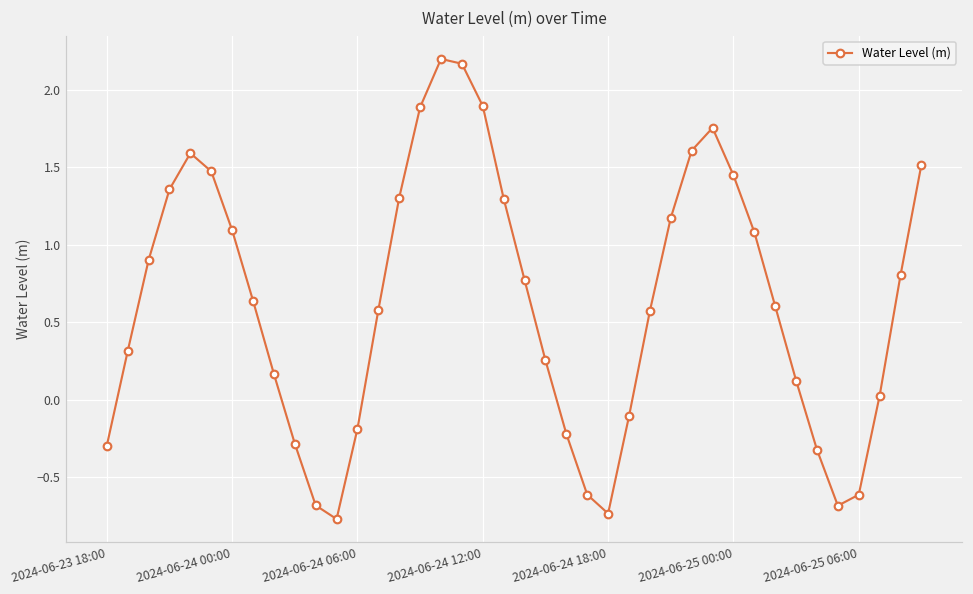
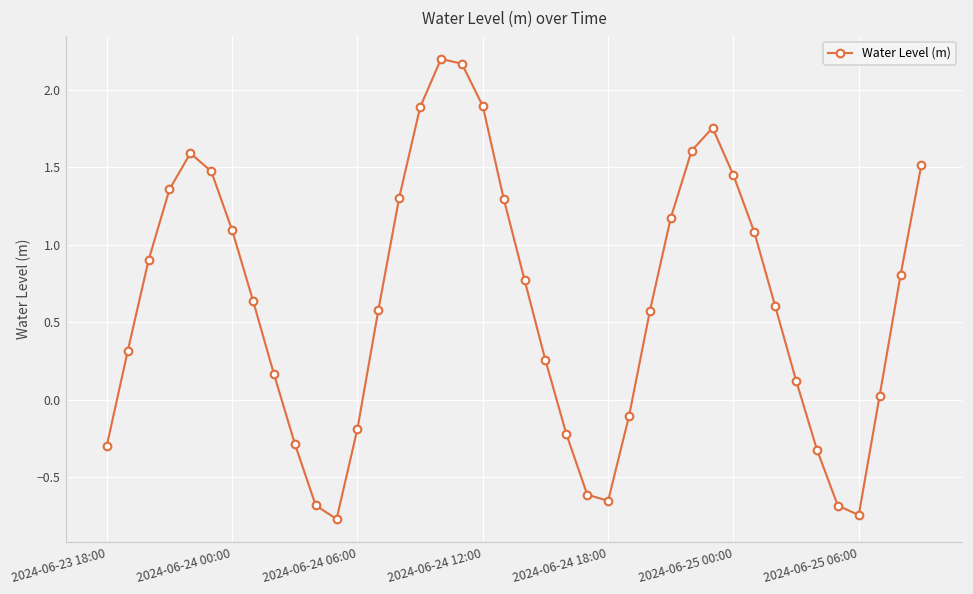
2024-06-24 18:00: -0.73 -> -0.65
2024-06-25 06:00: -0.61 -> -0.74
